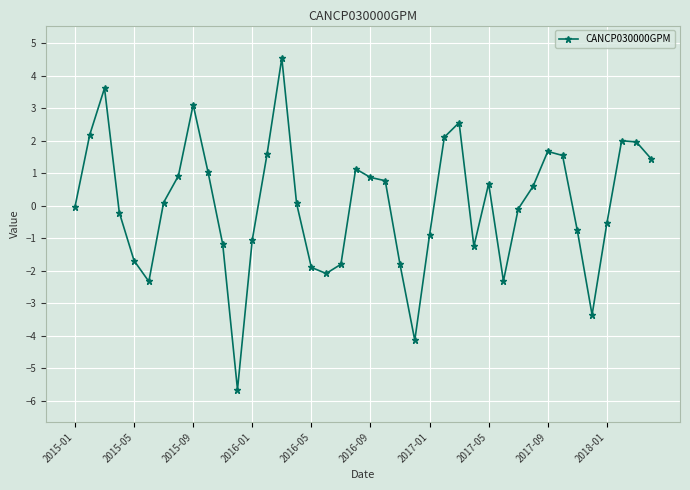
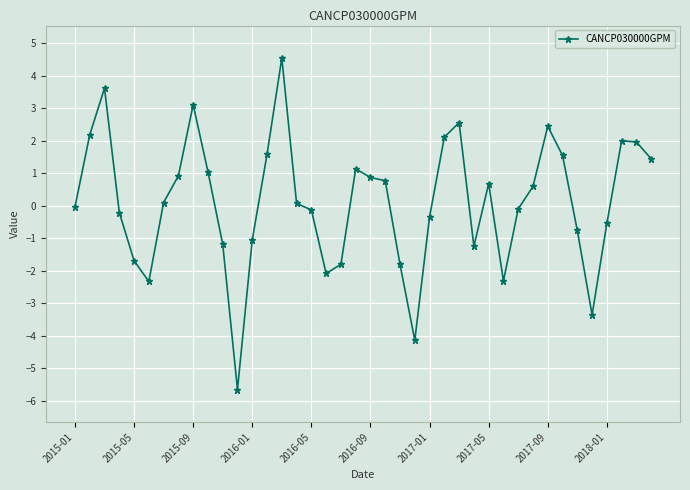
2016-05: -1.9 -> -0.1
2017-01: -0.9 -> -0.3
2017-09: 1.7 -> 2.4
